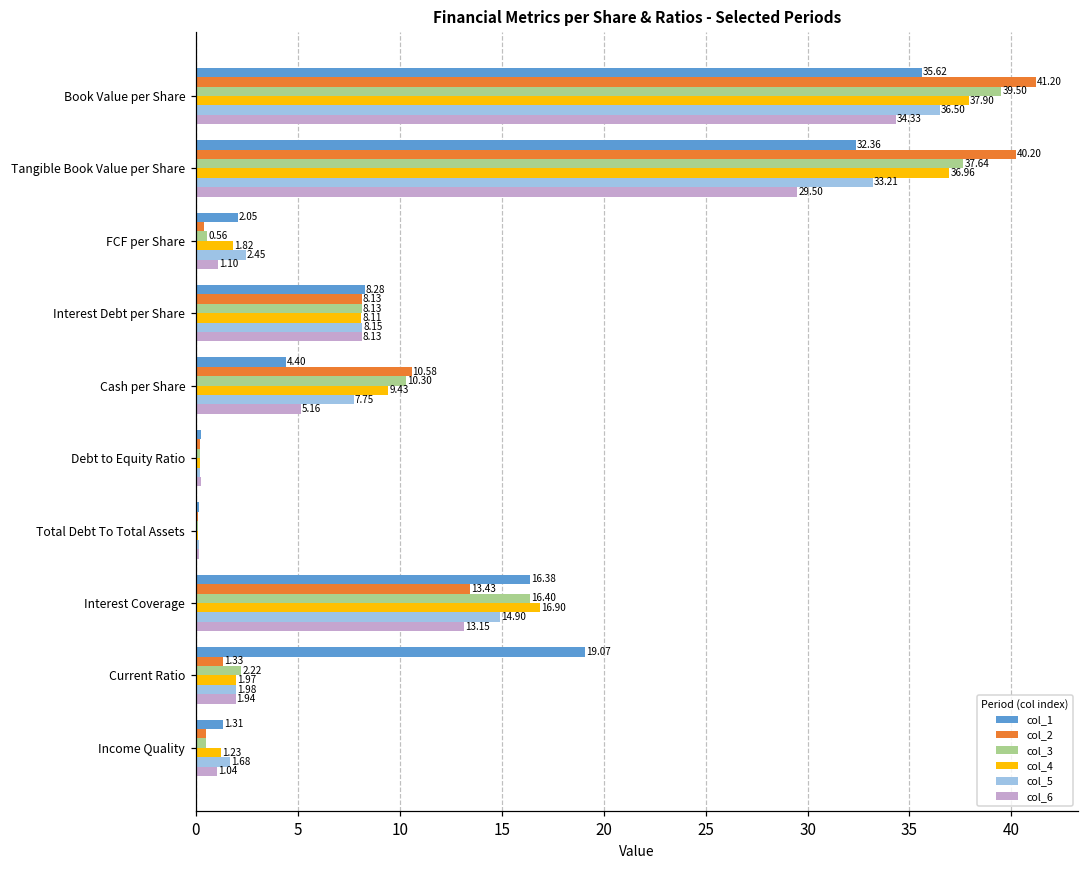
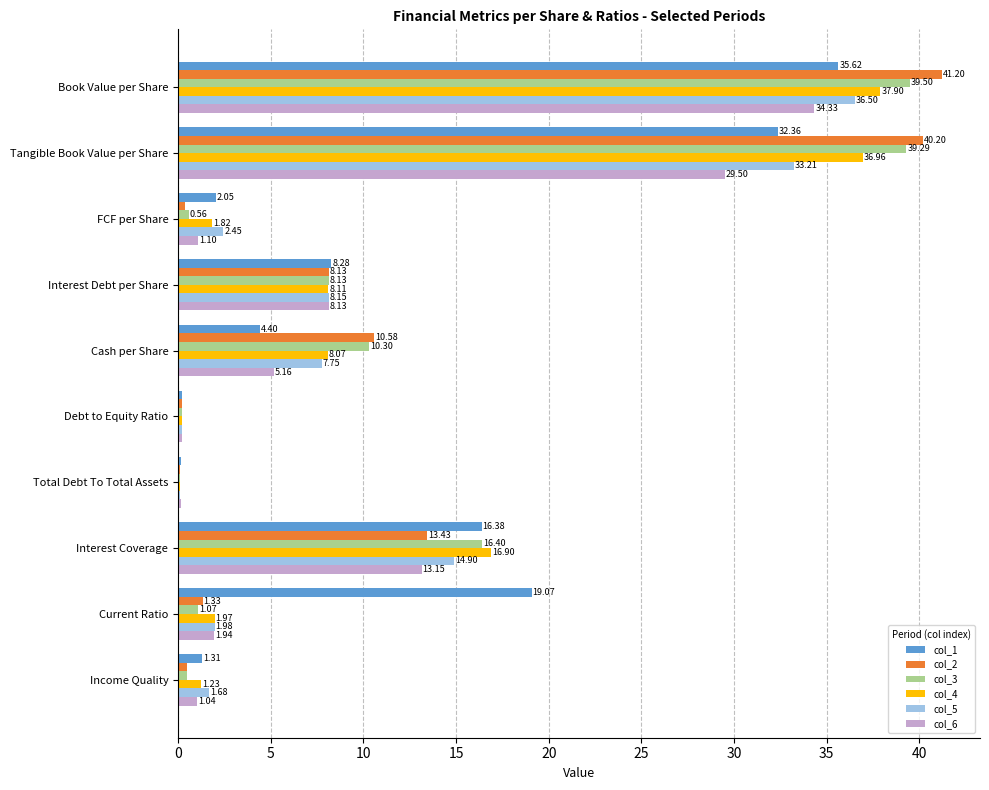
col_3, Tangible Book Value per Share: 37.64 -> 39.29
col_4, Cash per Share: 9.43 -> 8.07
col_3, Current Ratio: 2.22 -> 1.07
